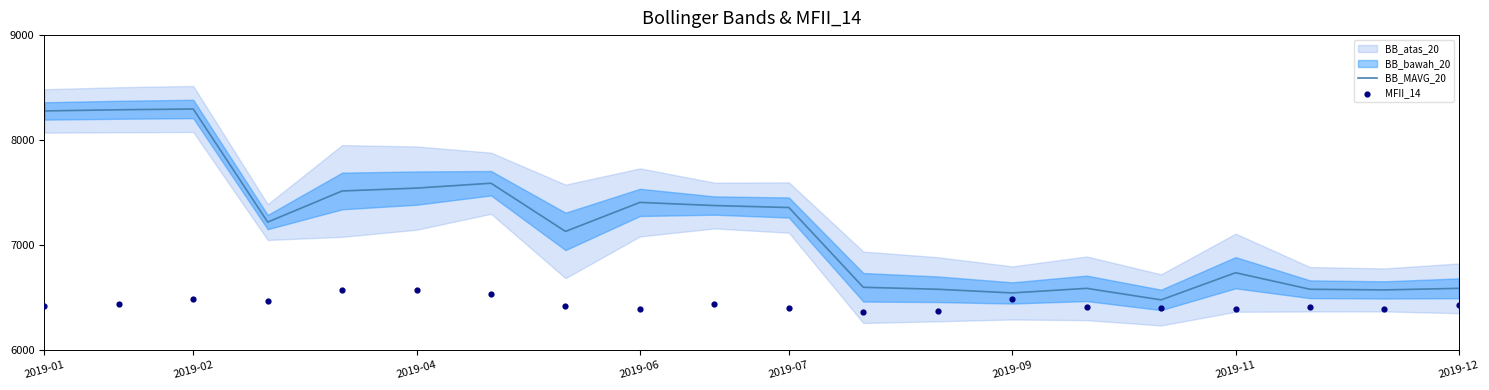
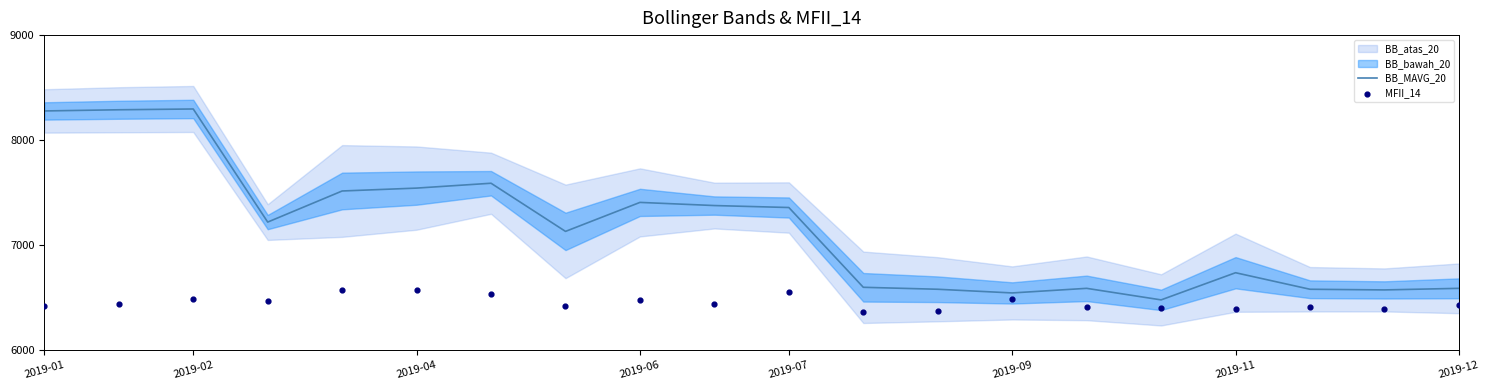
MFII_14, 2019-06: 6390 -> 6480
MFII_14, 2019-07: 6400 -> 6550
